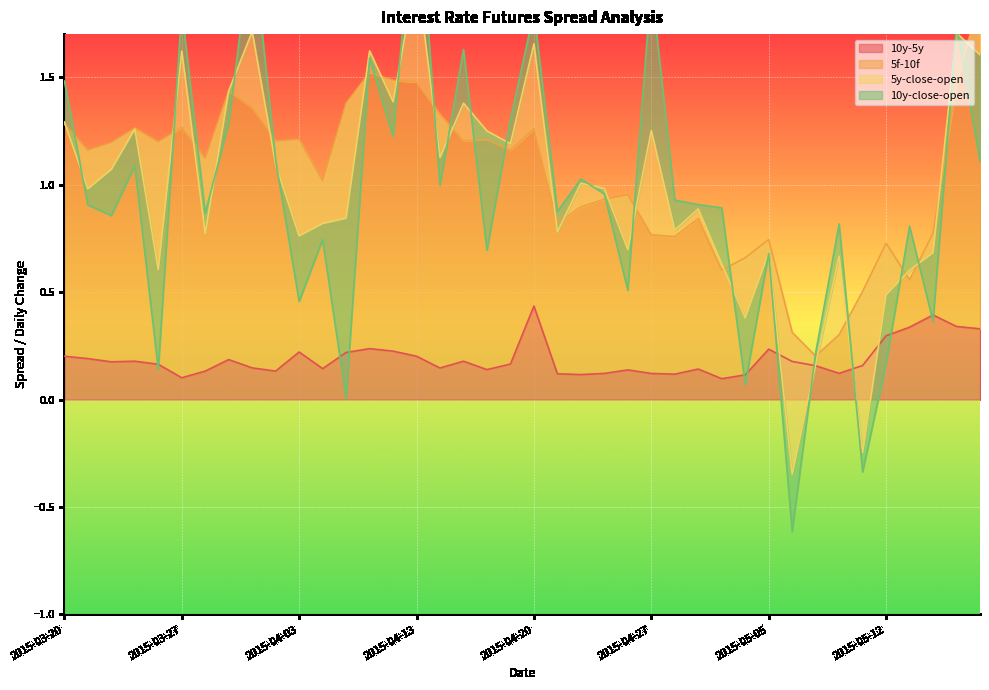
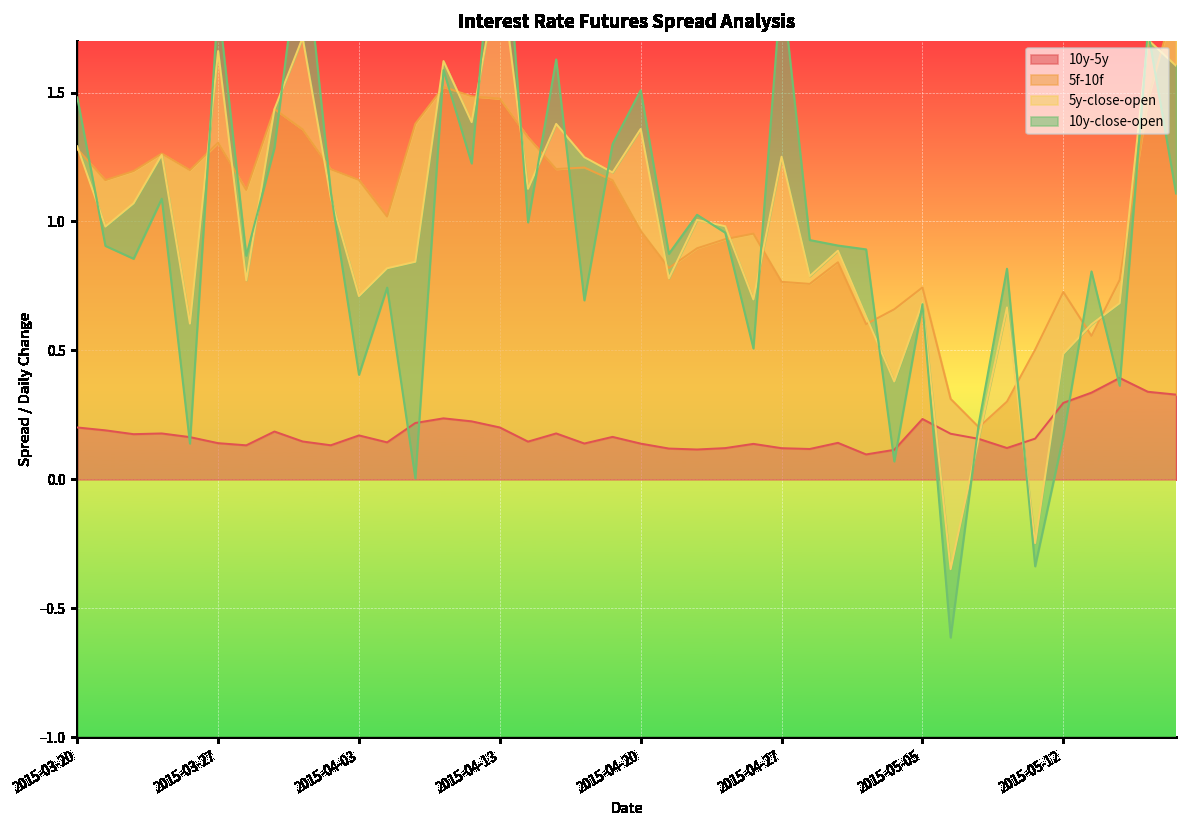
10y-5y, 2015-03-27: 0.10 -> 0.14
10y-5y, 2015-04-03: 0.22 -> 0.17
10y-5y, 2015-04-20: 0.43 -> 0.14
